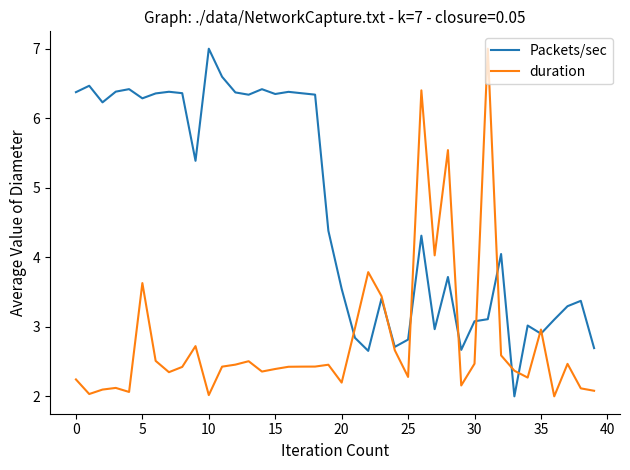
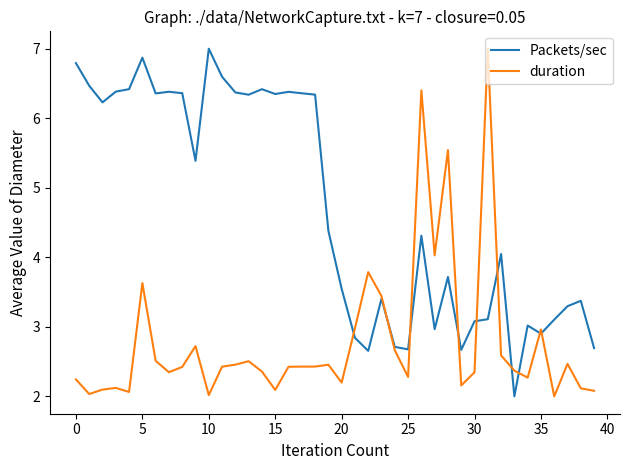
Packets/sec, 0: 6.4 -> 6.8
Packets/sec, 5: 6.3 -> 6.9
duration, 15: 2.4 -> 2.1
Packets/sec, 25: 2.8 -> 2.7
duration, 30: 2.5 -> 2.3
